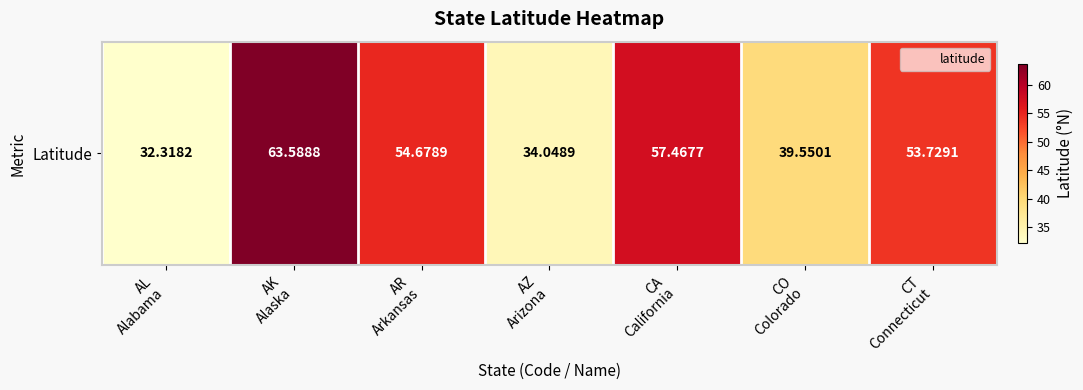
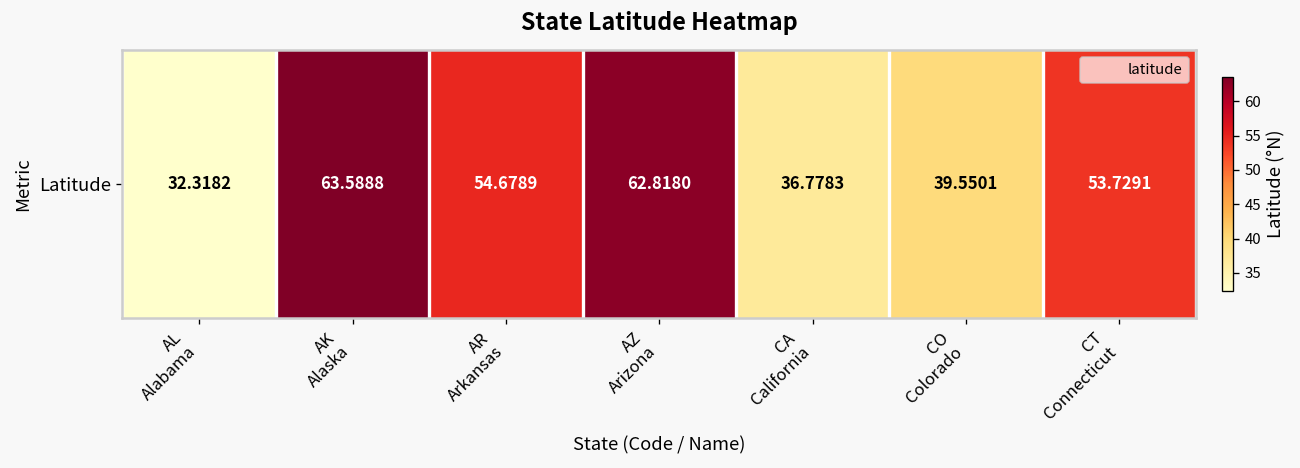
Latitude, AZ Arizona: 34.0489 -> 62.8180
Latitude, CA California: 57.4677 -> 36.7783
